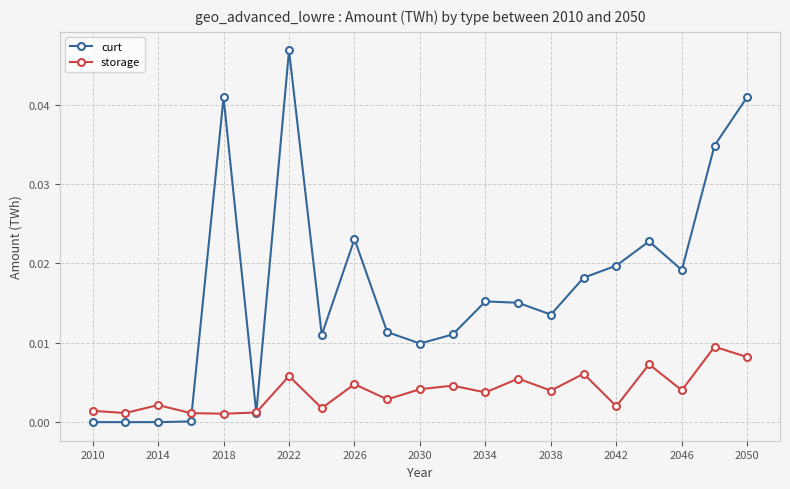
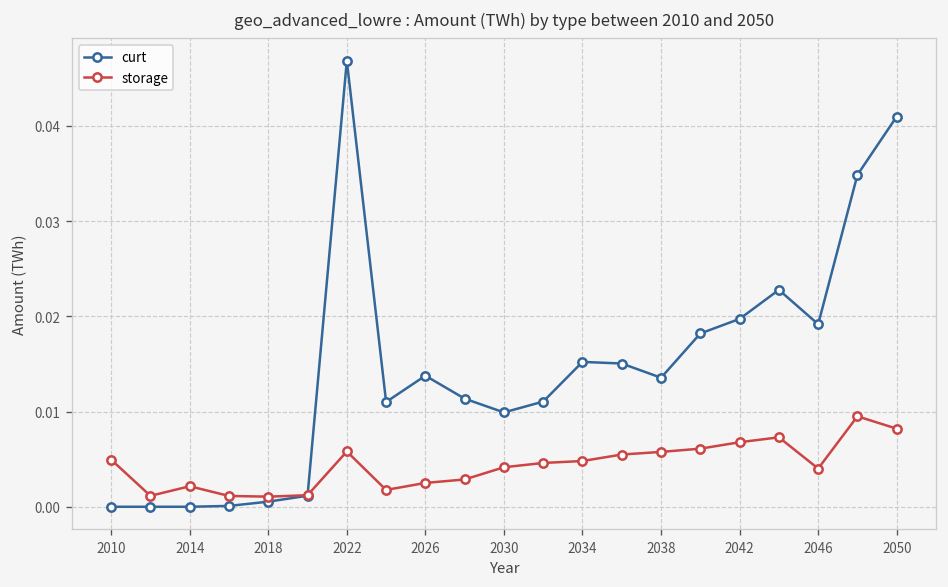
storage, 2010: 0.001 -> 0.005
curt, 2018: 0.041 -> 0.001
curt, 2026: 0.023 -> 0.014
storage, 2026: 0.005 -> 0.003
storage, 2034: 0.004 -> 0.005
storage, 2038: 0.004 -> 0.006
storage, 2042: 0.002 -> 0.007
